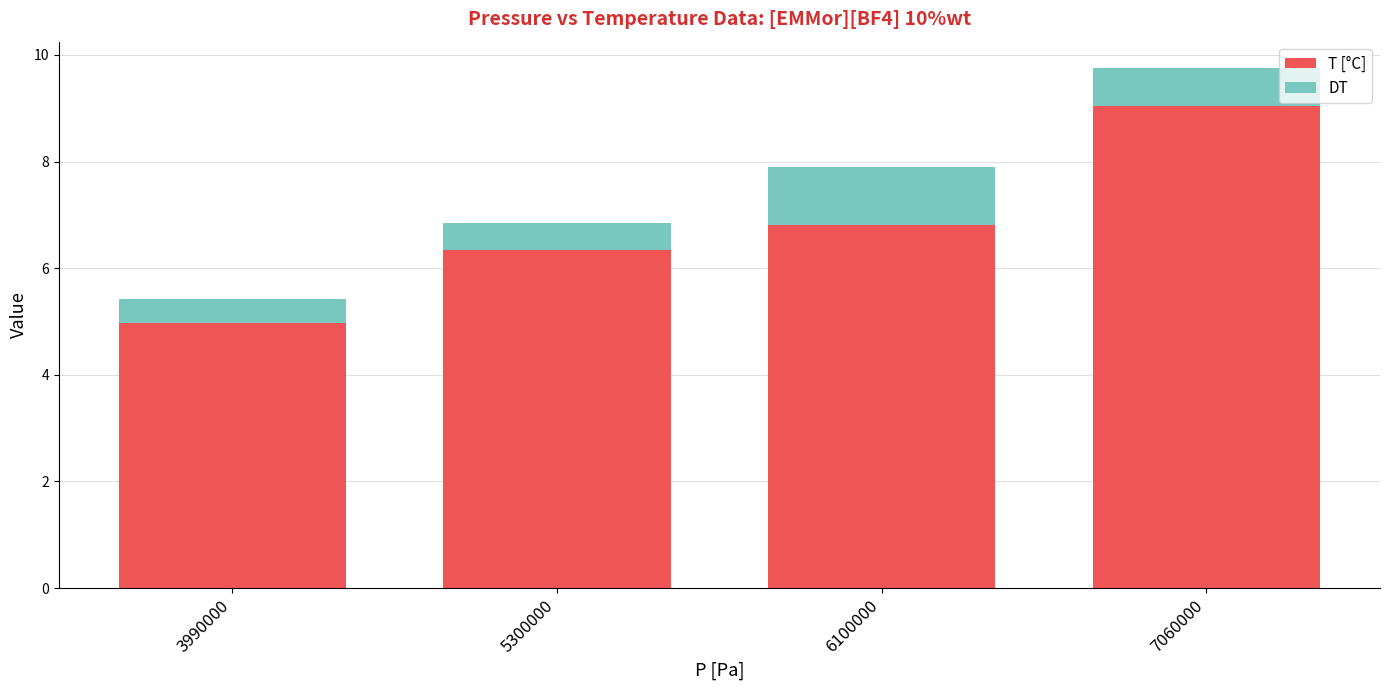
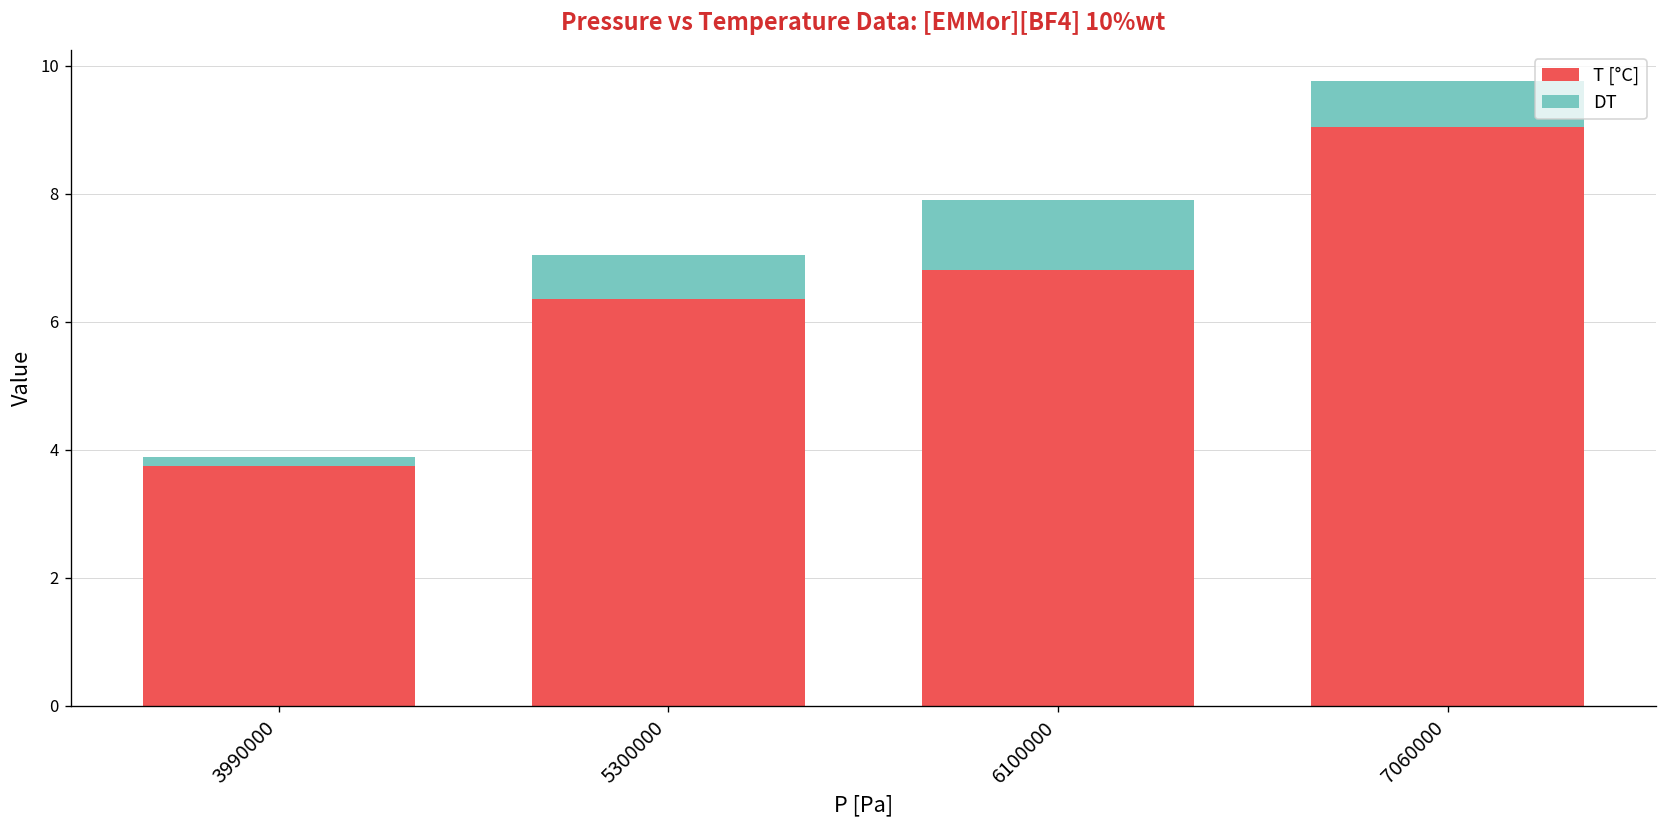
T [°C], 3990000: 5.0 -> 3.8
DT, 3990000: 0.5 -> 0.1
DT, 5300000: 0.5 -> 0.7
